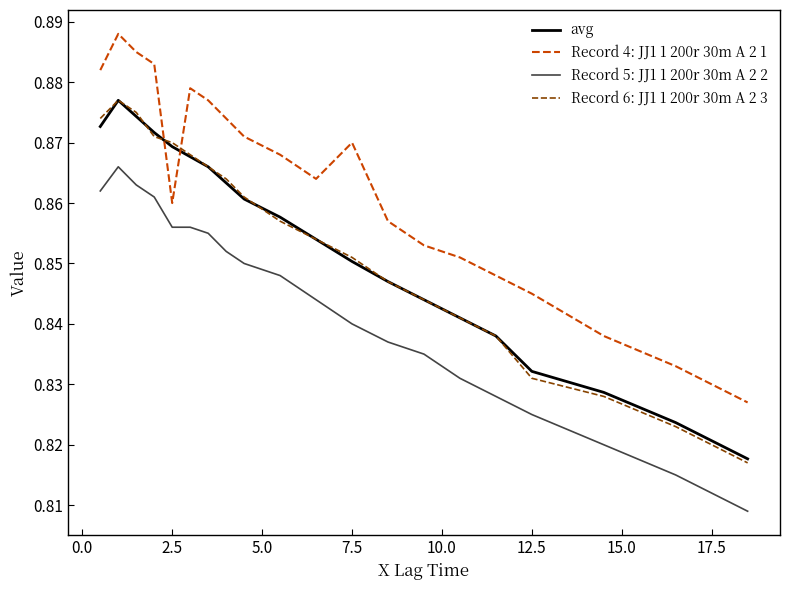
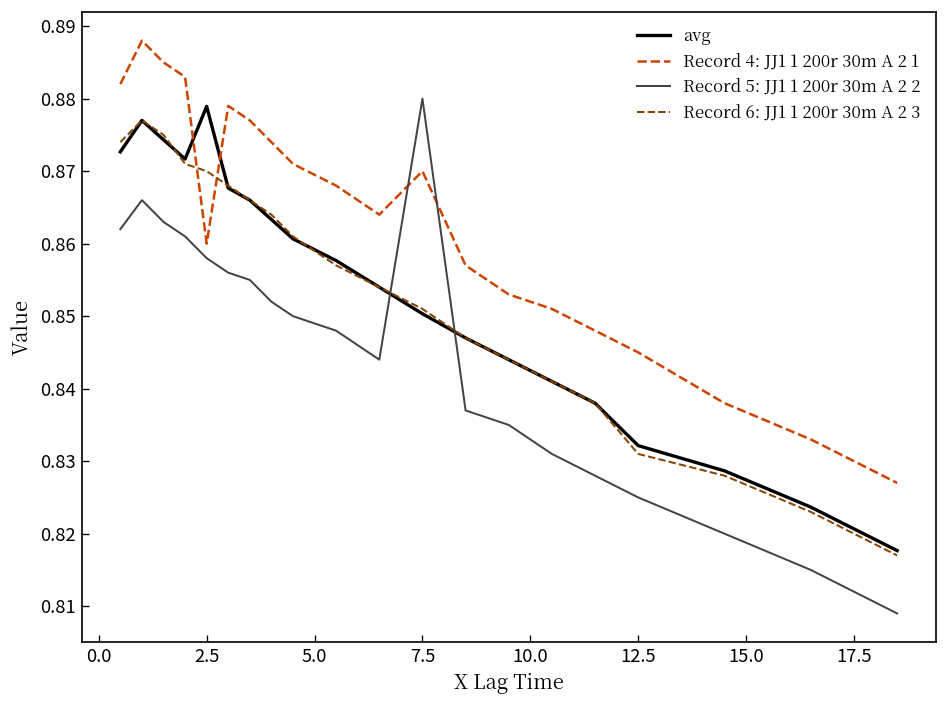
avg, 2.5: 0.869 -> 0.879
Record 5: JJ1 1 200r 30m A 2 2, 2.5: 0.856 -> 0.858
Record 5: JJ1 1 200r 30m A 2 2, 7.5: 0.84 -> 0.88
